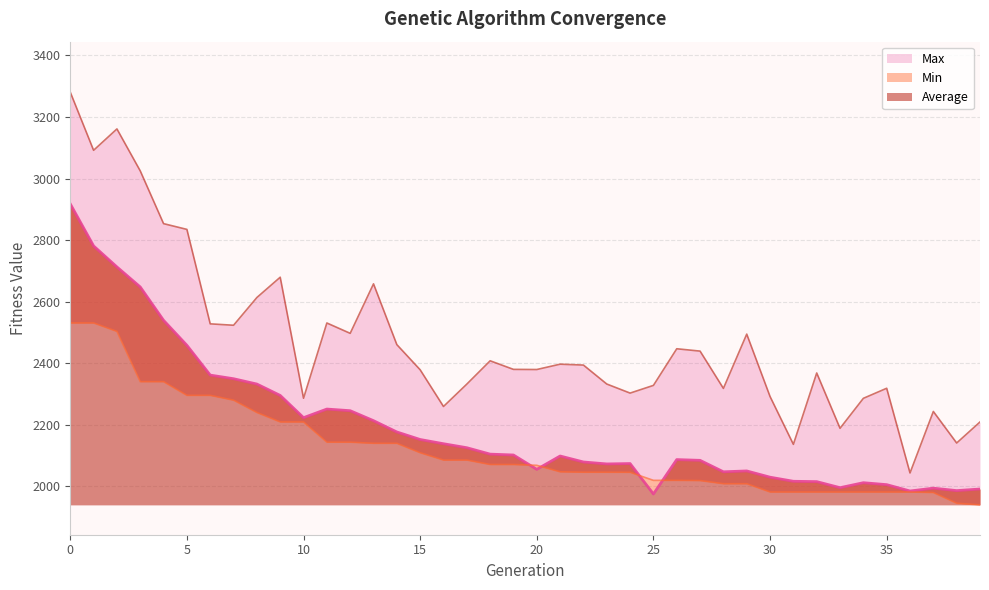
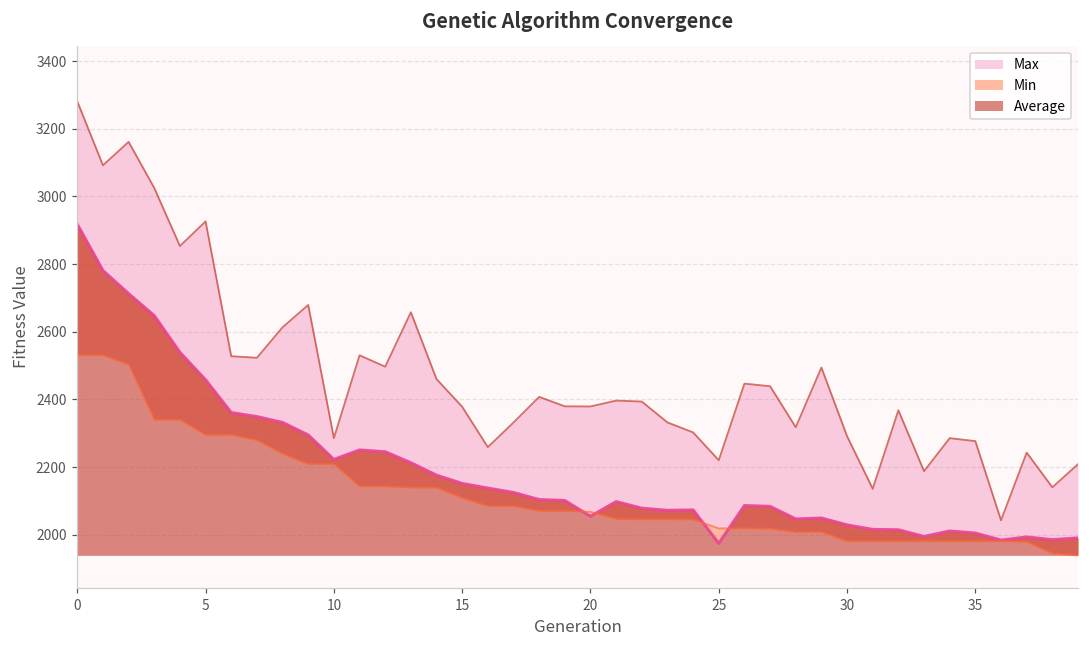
Max, 5: 2830 -> 2930
Max, 25: 2330 -> 2220
Max, 35: 2320 -> 2280
